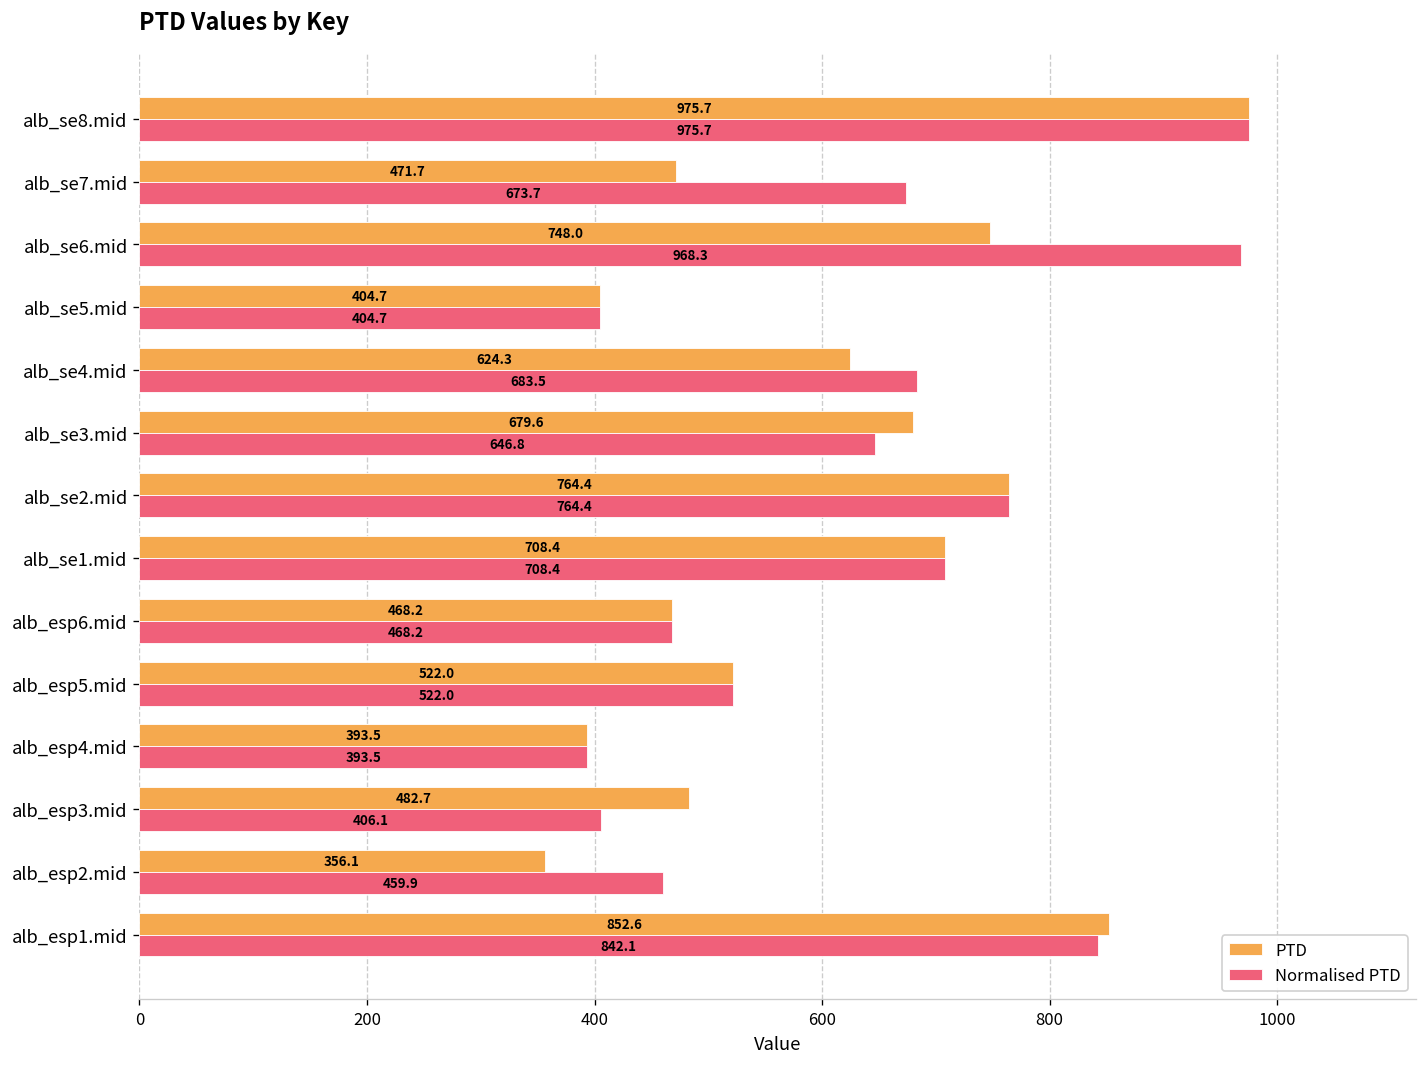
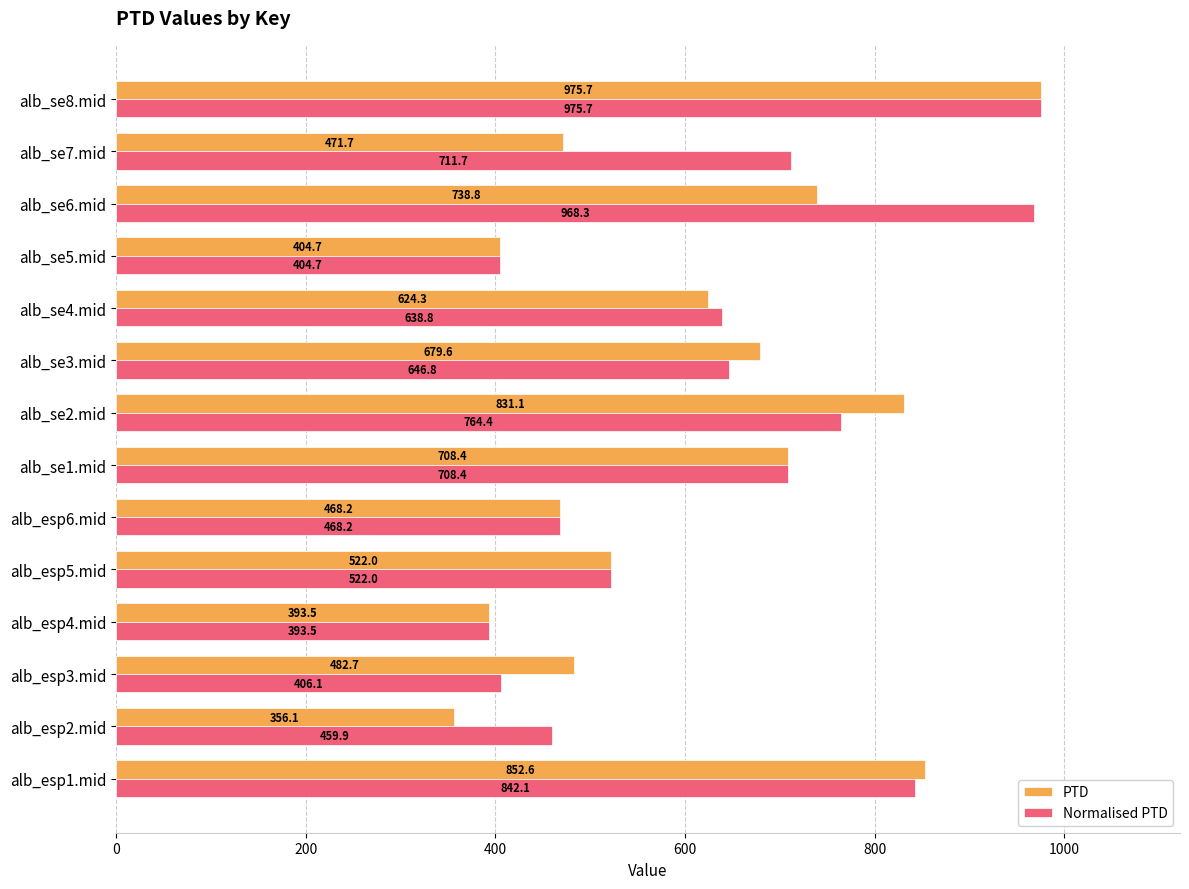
Normalised PTD, alb_se7.mid: 673.7 -> 711.7
PTD, alb_se6.mid: 748.0 -> 738.8
Normalised PTD, alb_se4.mid: 683.5 -> 638.8
PTD, alb_se2.mid: 764.4 -> 831.1
